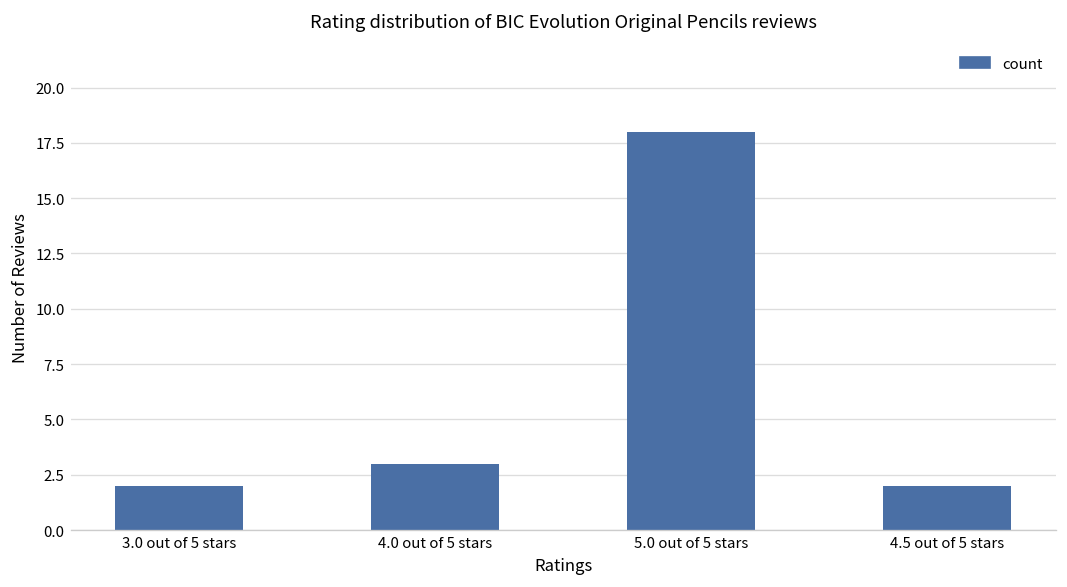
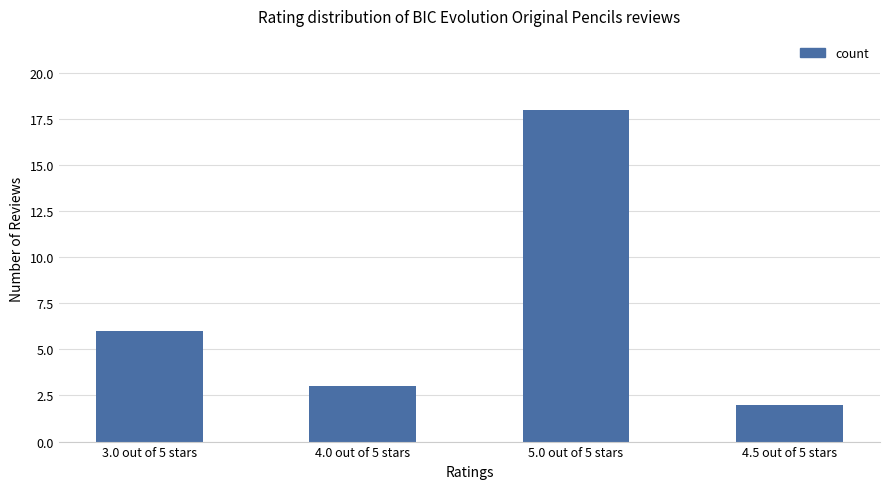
3.0 out of 5 stars: 2 -> 6
